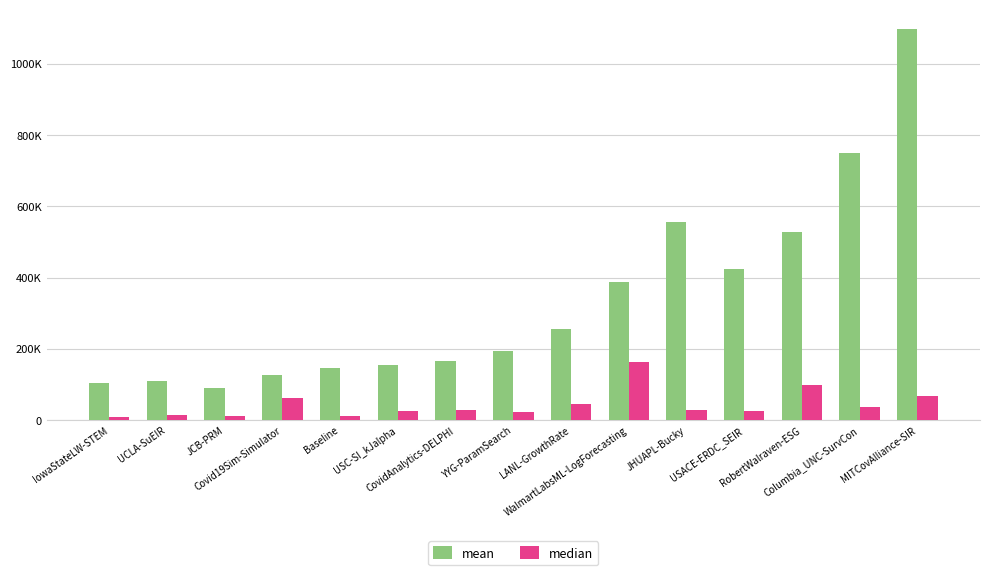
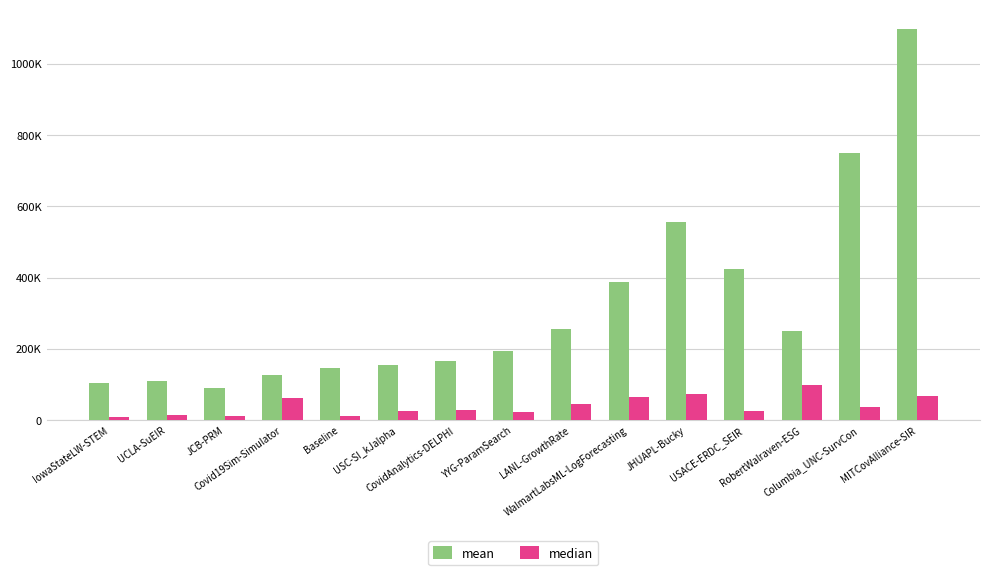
median, WalmartLabsML-LogForecasting: 160000 -> 60000
median, JHUAPL-Bucky: 30000 -> 70000
mean, RobertWalraven-ESG: 530000 -> 250000
